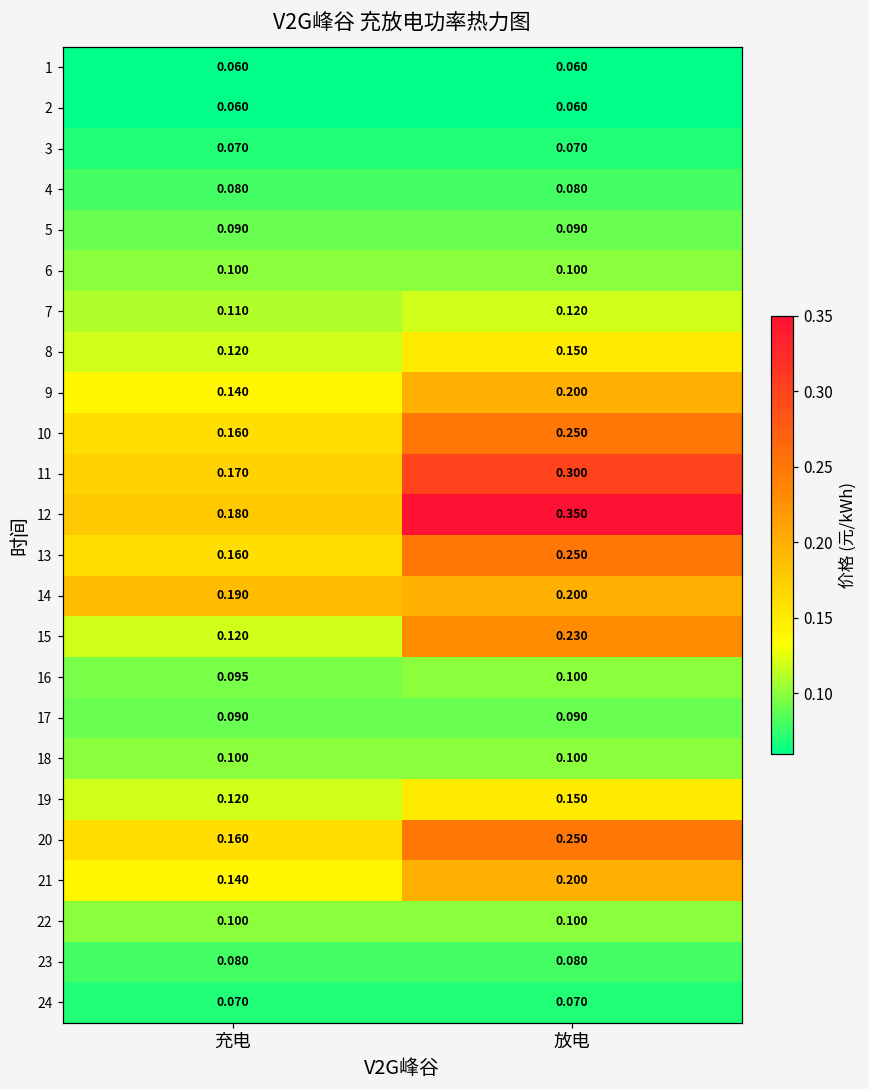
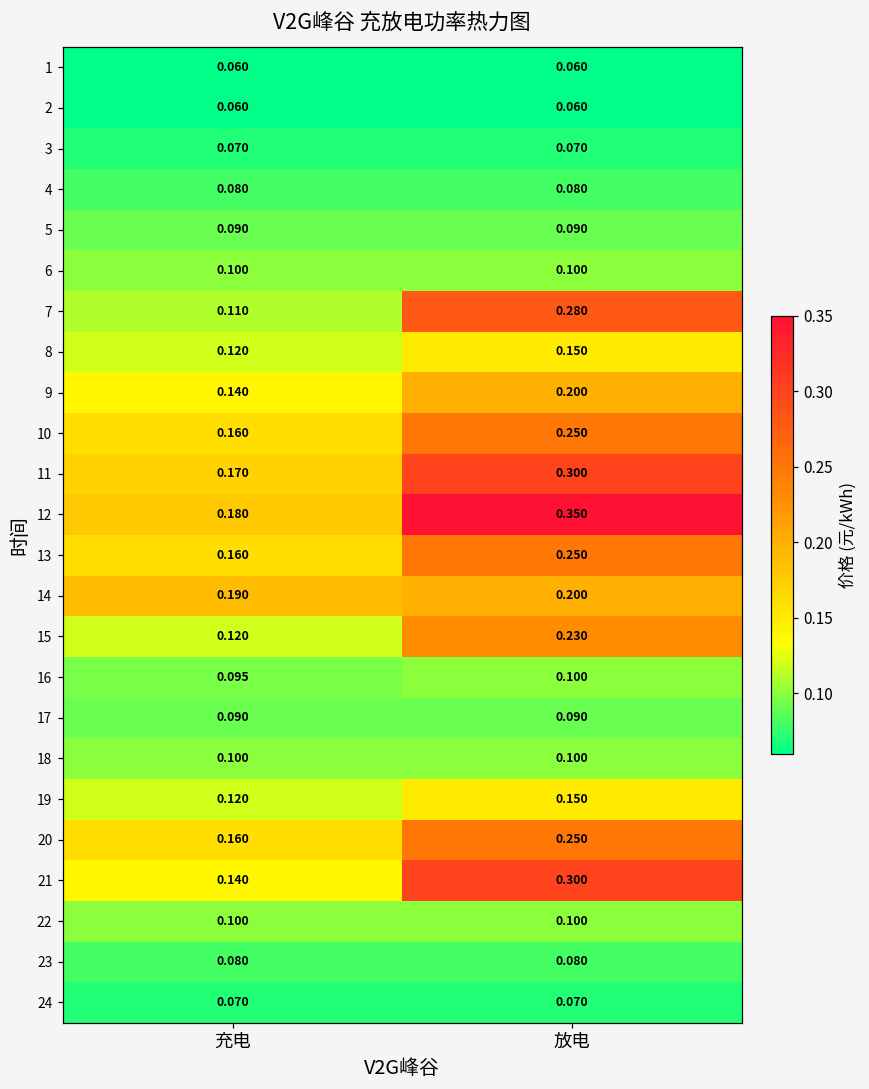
7, 放电: 0.120 -> 0.280
21, 放电: 0.200 -> 0.300
